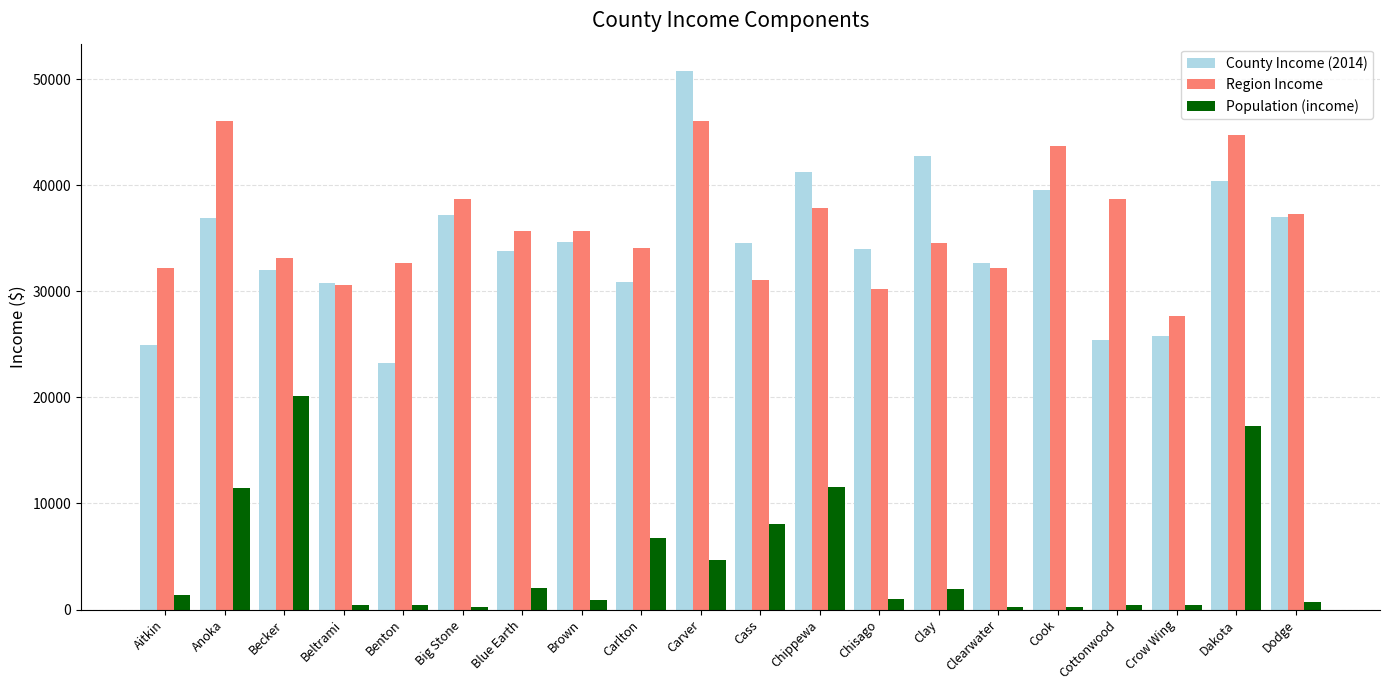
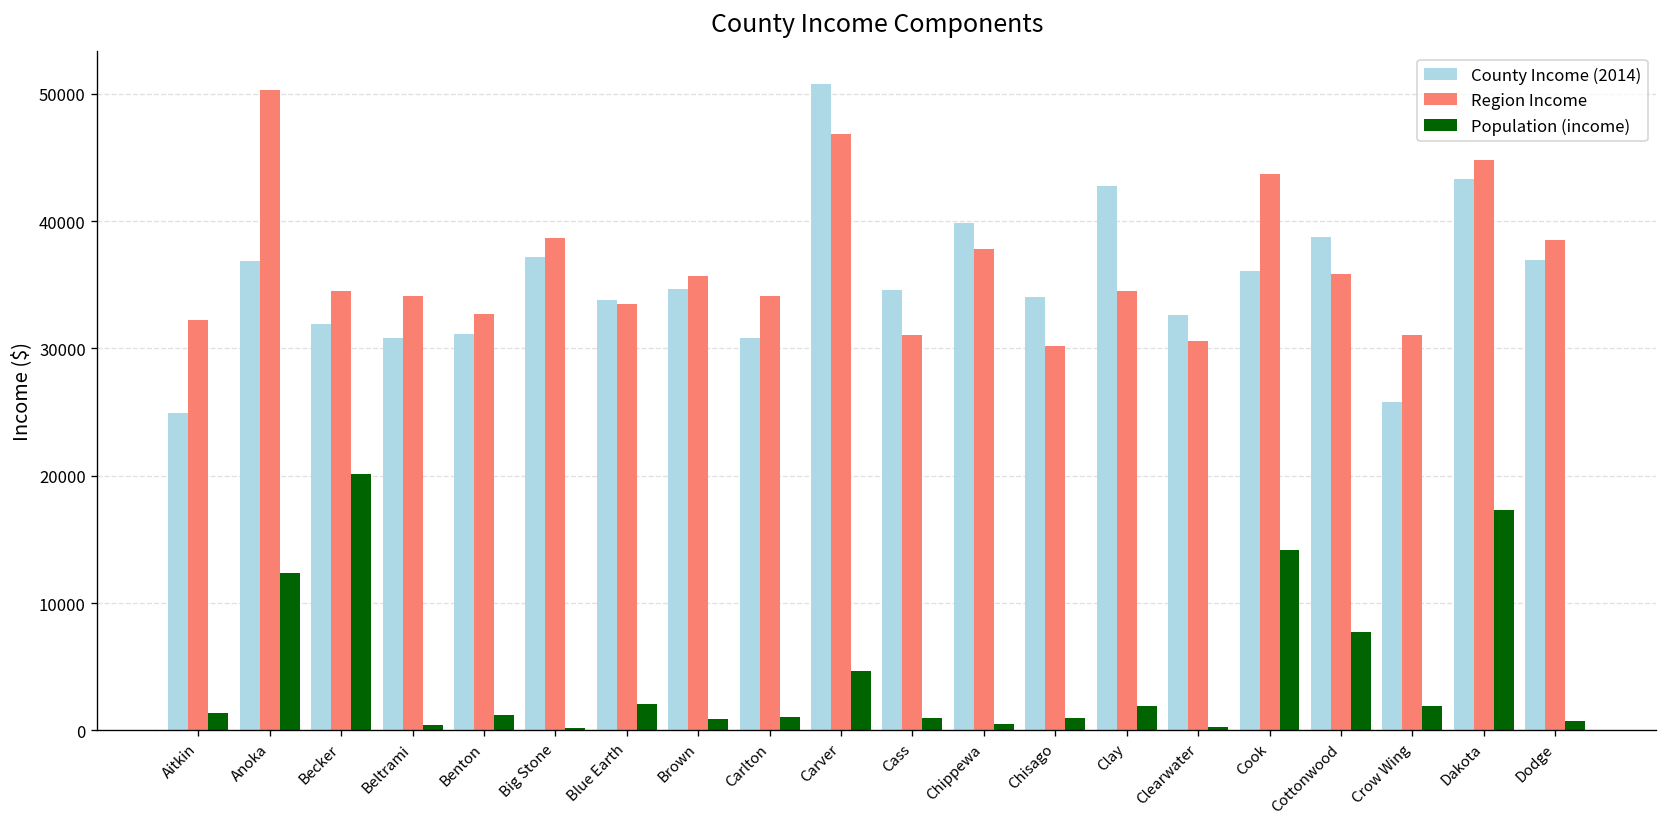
Region Income, Anoka: 46000 -> 50300
Population (income), Anoka: 11500 -> 12400
Region Income, Becker: 33200 -> 34500
Region Income, Beltrami: 30600 -> 34100
County Income (2014), Benton: 23200 -> 31100
Population (income), Benton: 400 -> 1200
Region Income, Blue Earth: 35700 -> 33500
Population (income), Carlton: 6800 -> 1100
Region Income, Carver: 46000 -> 46800
Population (income), Cass: 8000 -> 1000
County Income (2014), Chippewa: 41200 -> 39900
Population (income), Chippewa: 11600 -> 500
Region Income, Clearwater: 32100 -> 30600
County Income (2014), Cook: 39600 -> 36100
Population (income), Cook: 200 -> 14200
County Income (2014), Cottonwood: 25400 -> 38700
Region Income, Cottonwood: 38700 -> 35900
Population (income), Cottonwood: 400 -> 7700
Region Income, Crow Wing: 27600 -> 31100
Population (income), Crow Wing: 400 -> 1900
County Income (2014), Dakota: 40400 -> 43300
Region Income, Dodge: 37300 -> 38500
